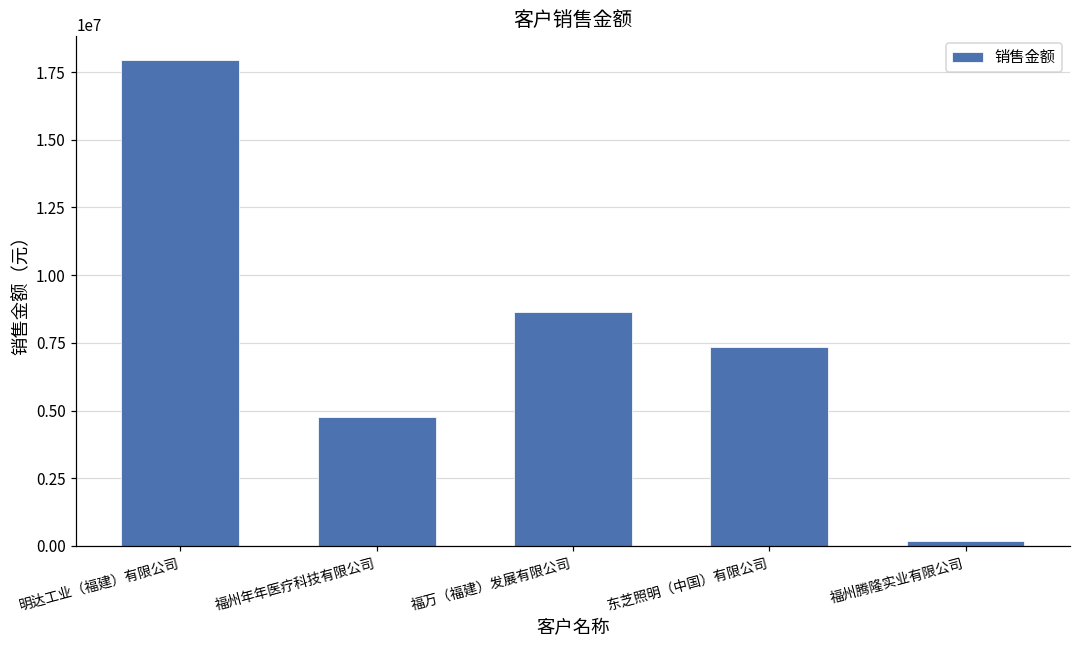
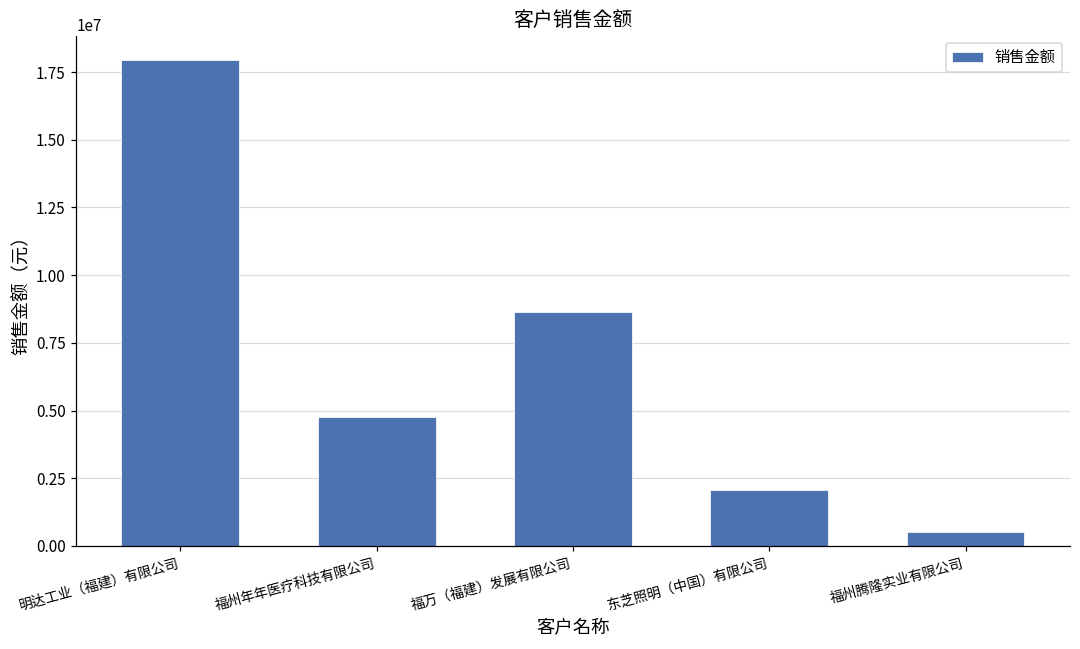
东芝照明（中国）有限公司: 7300000 -> 2100000
福州腾隆实业有限公司: 200000 -> 500000
